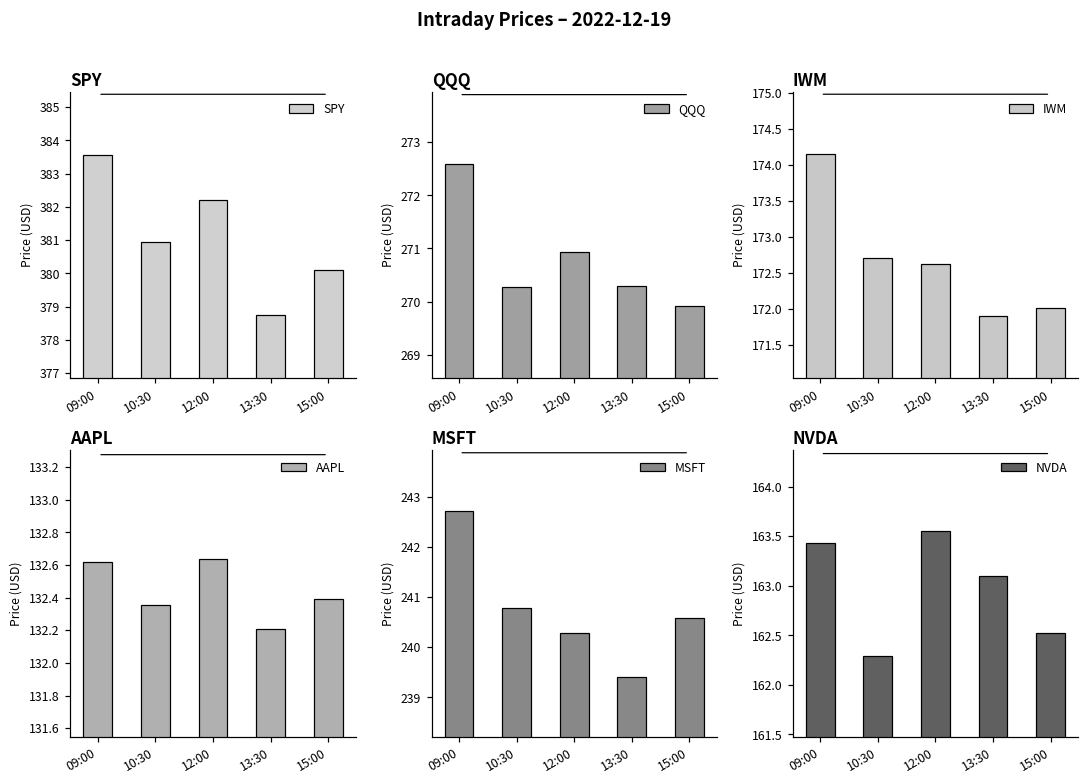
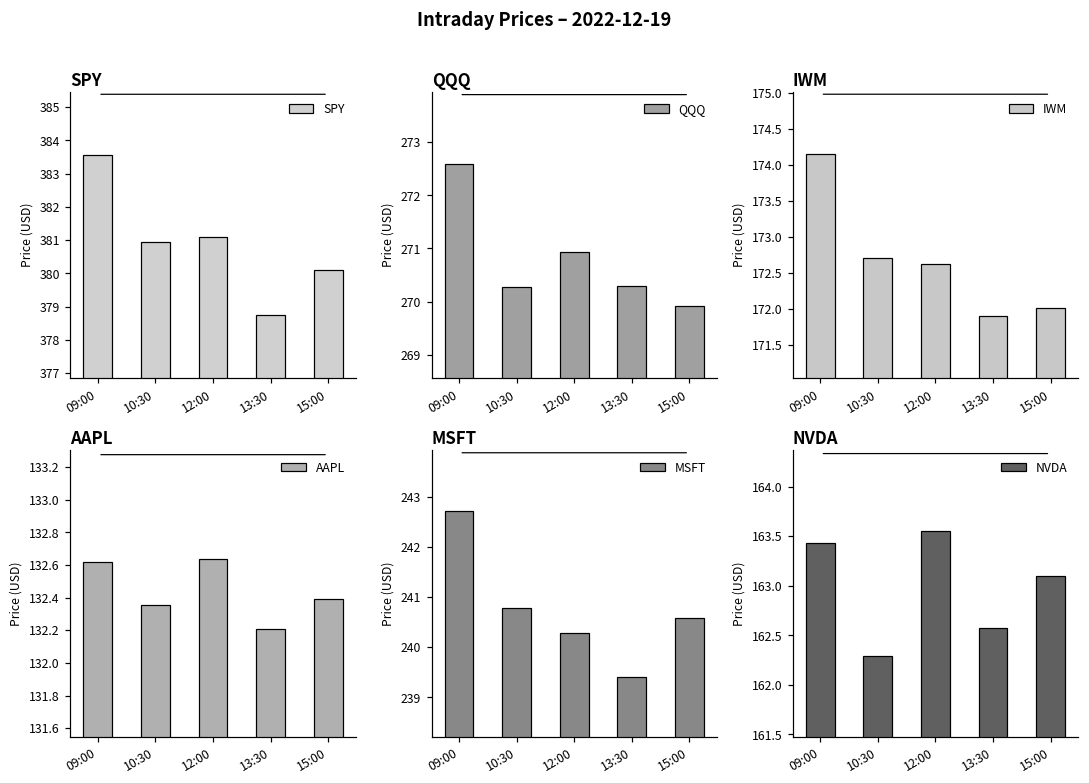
SPY, 12:00: 382.2 -> 381.1
NVDA, 13:30: 163.1 -> 162.6
NVDA, 15:00: 162.5 -> 163.1
